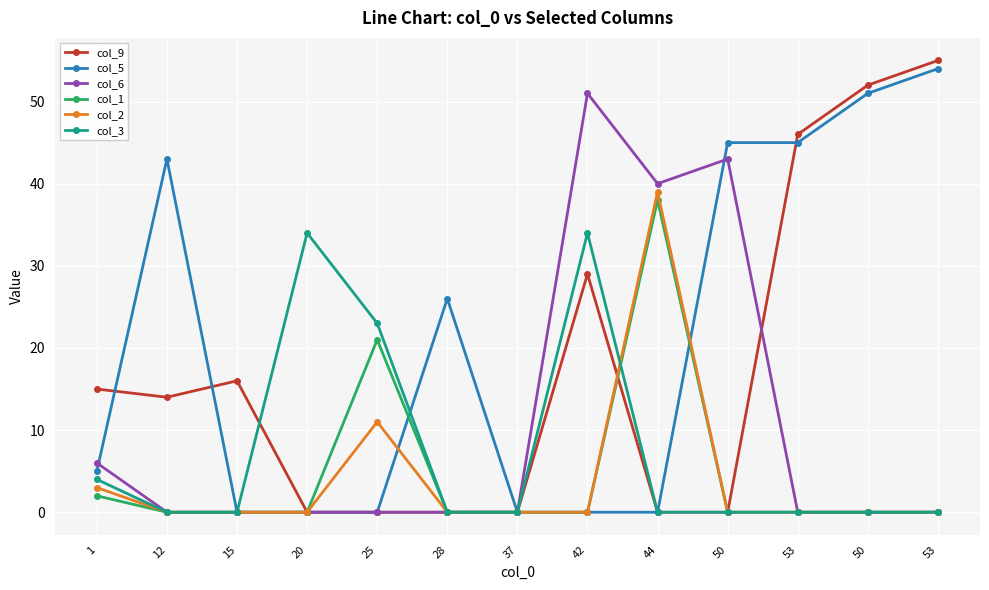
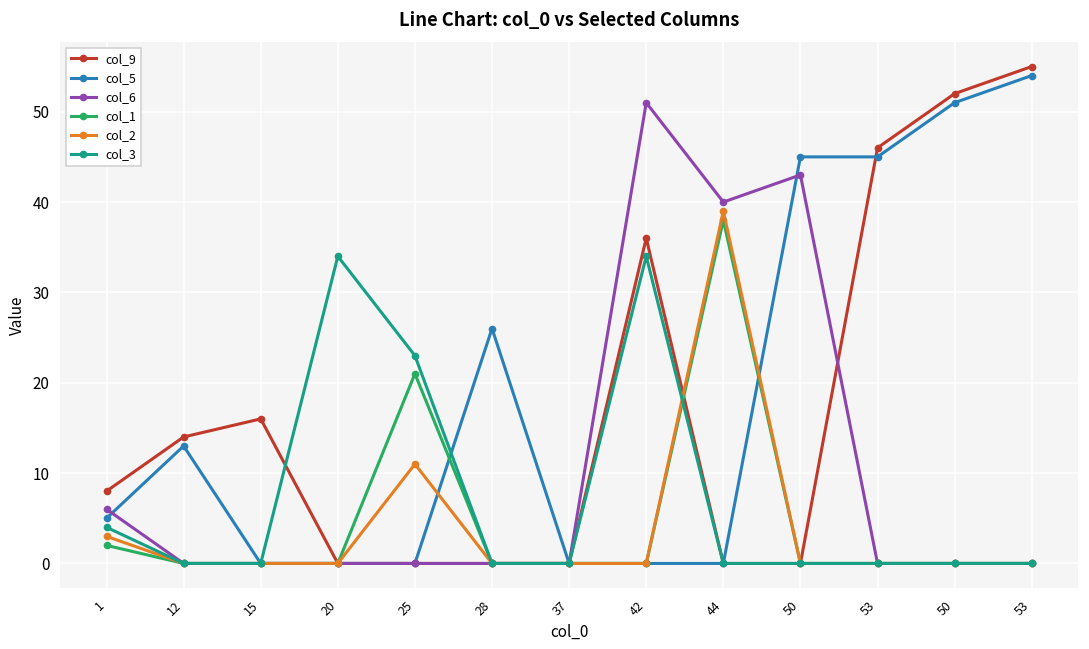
col_9, 1: 15 -> 8
col_5, 12: 43 -> 13
col_9, 42: 29 -> 36
